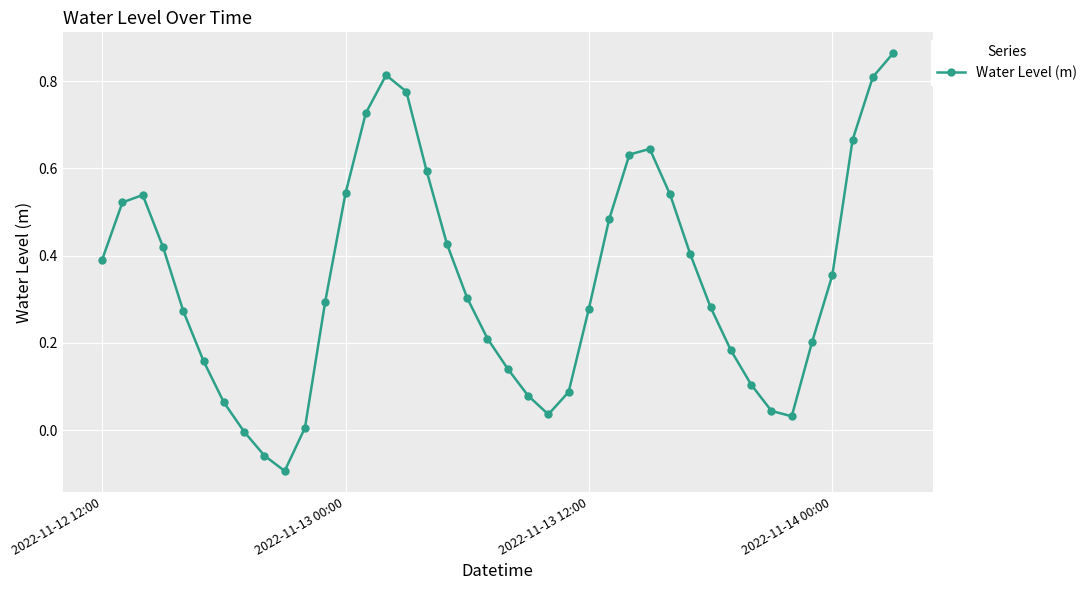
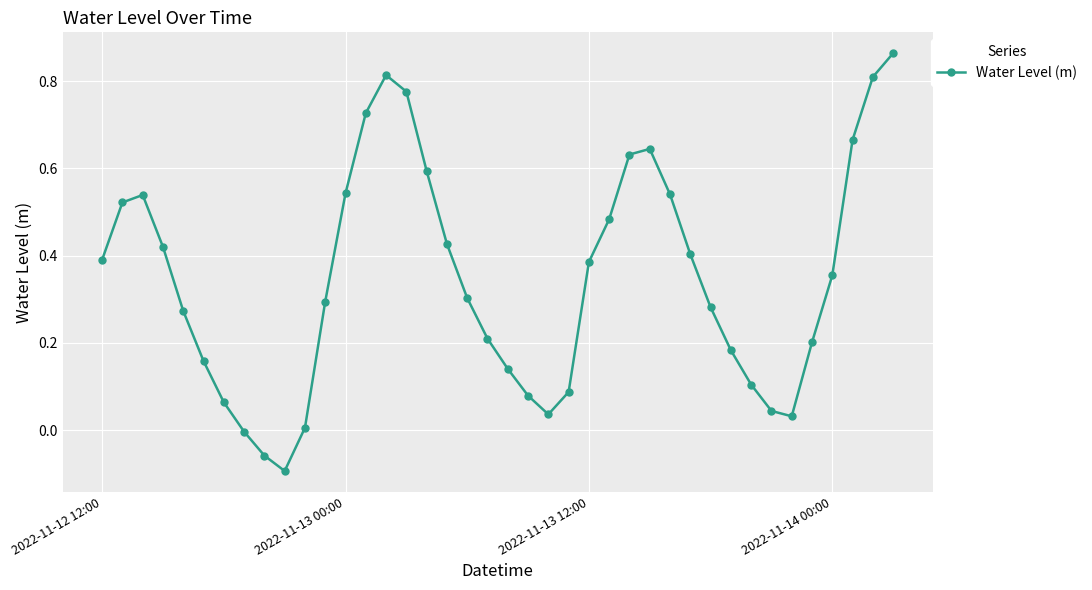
2022-11-13 12:00: 0.28 -> 0.39
